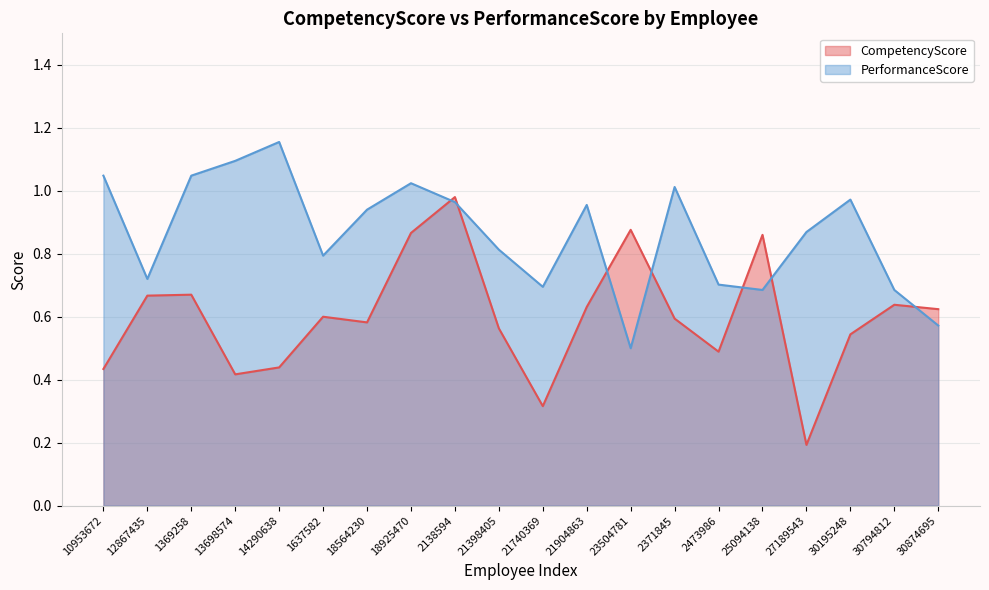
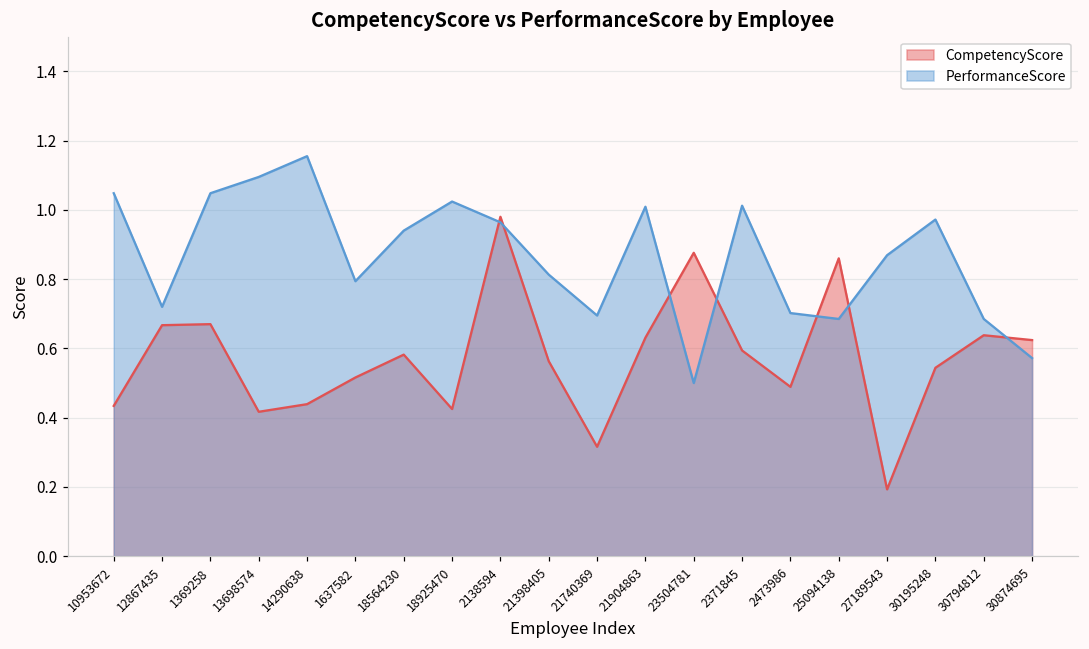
CompetencyScore, 1637582: 0.60 -> 0.52
CompetencyScore, 18925470: 0.87 -> 0.43
PerformanceScore, 21904863: 0.96 -> 1.01
